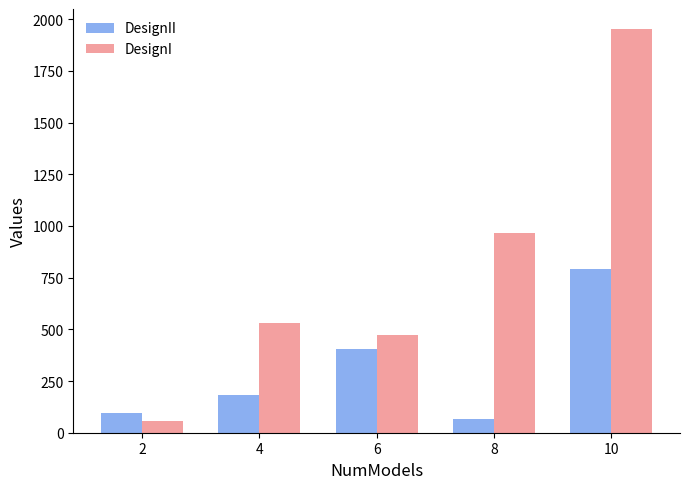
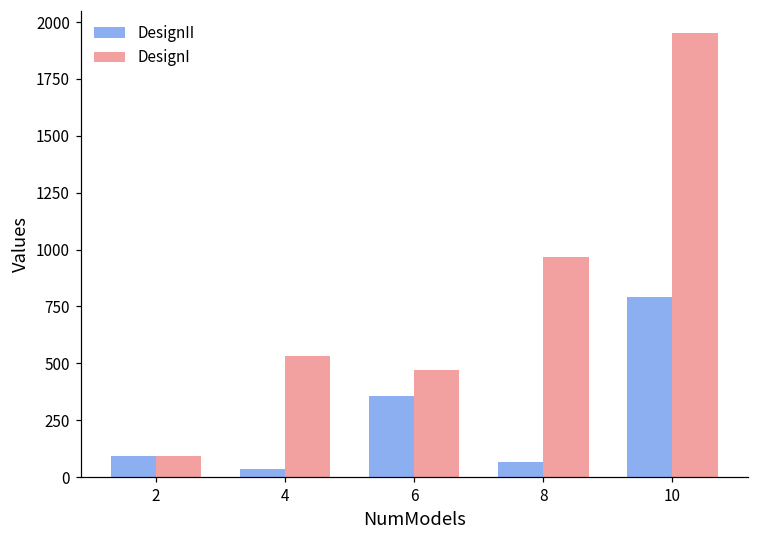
DesignI, 2: 50 -> 90
DesignII, 4: 180 -> 40
DesignII, 6: 400 -> 360
